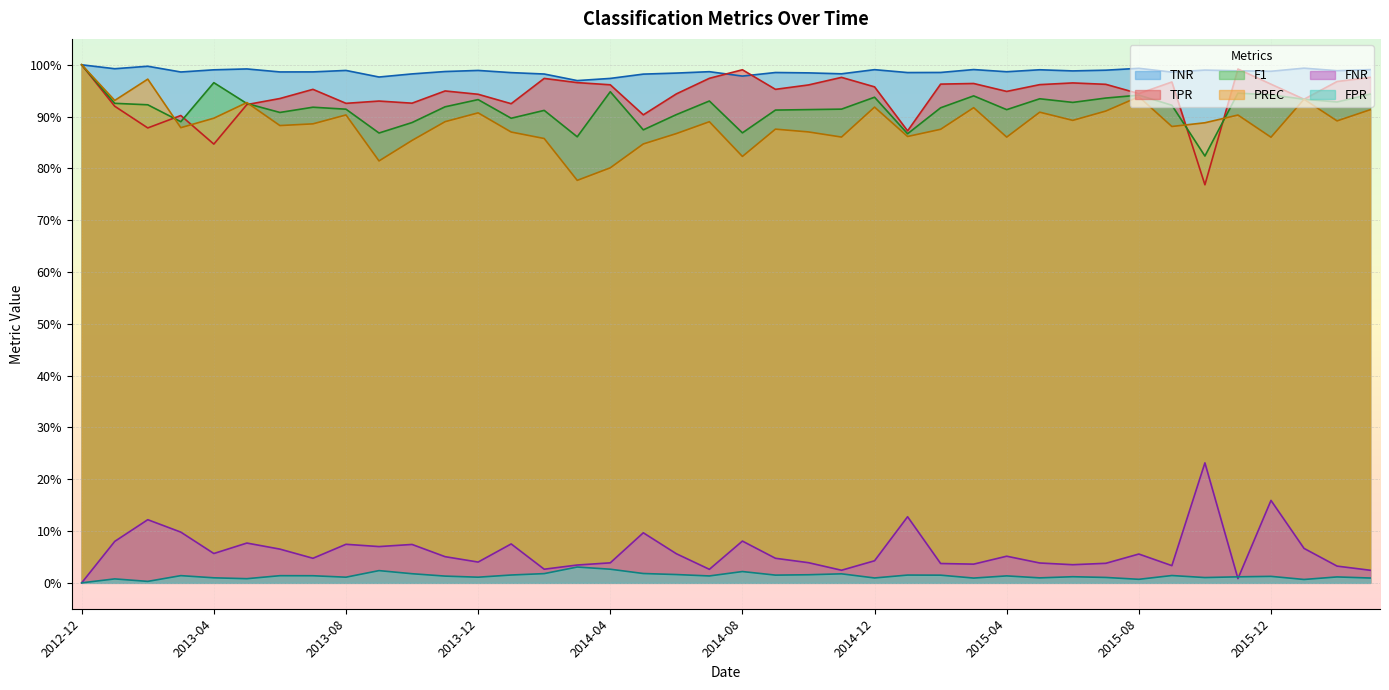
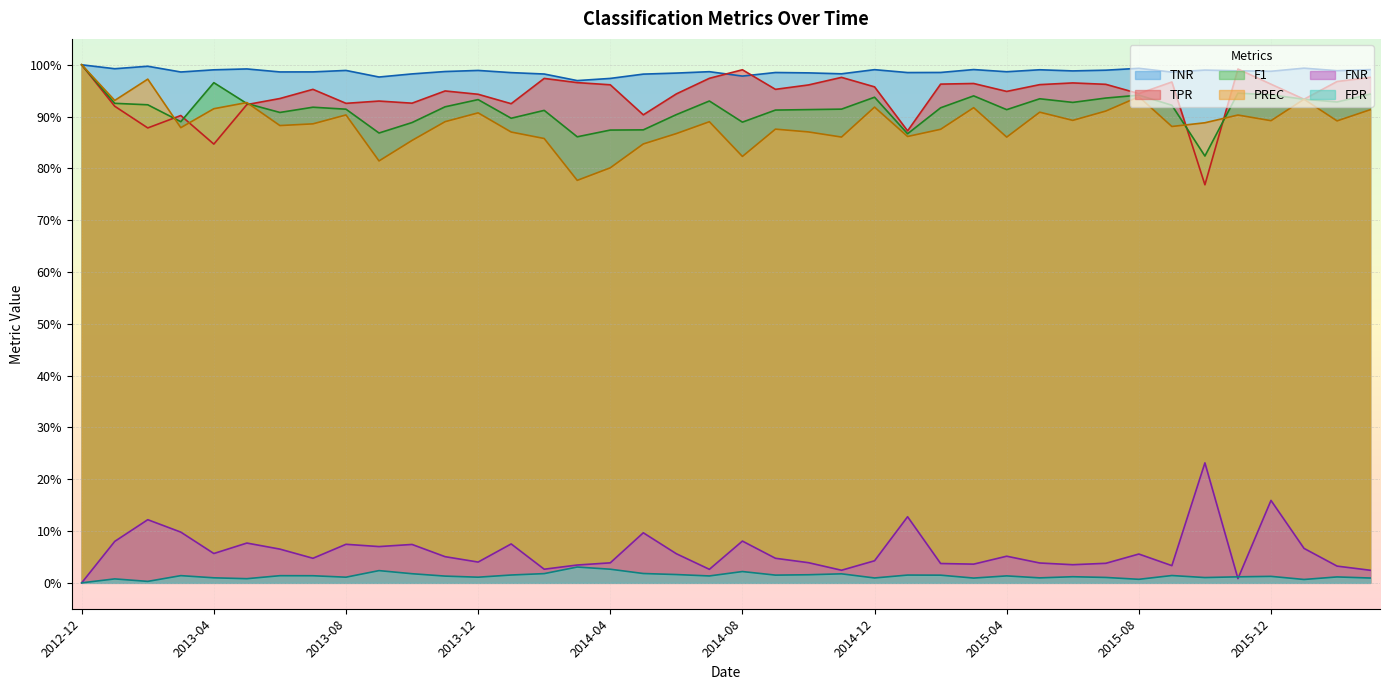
PREC, 2013-04: 90% -> 92%
F1, 2014-04: 95% -> 87%
F1, 2014-08: 87% -> 89%
PREC, 2015-12: 86% -> 89%
